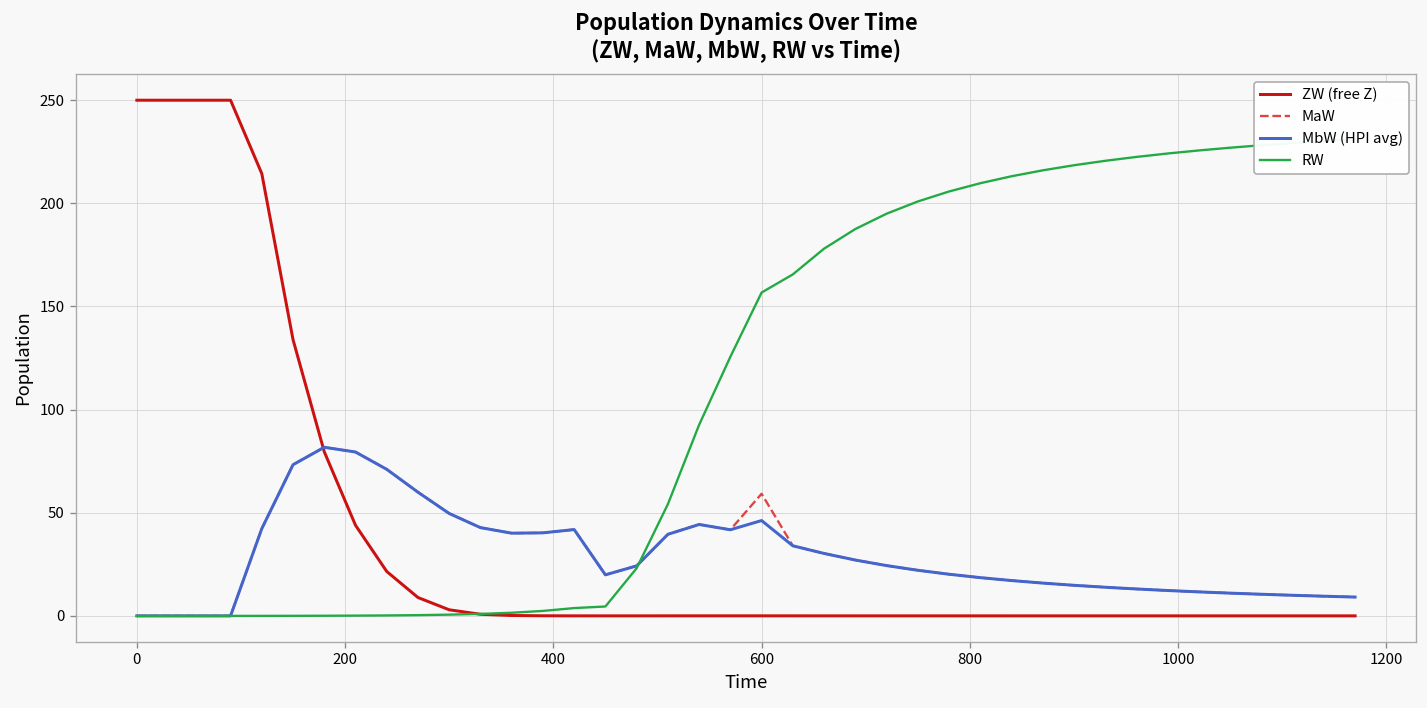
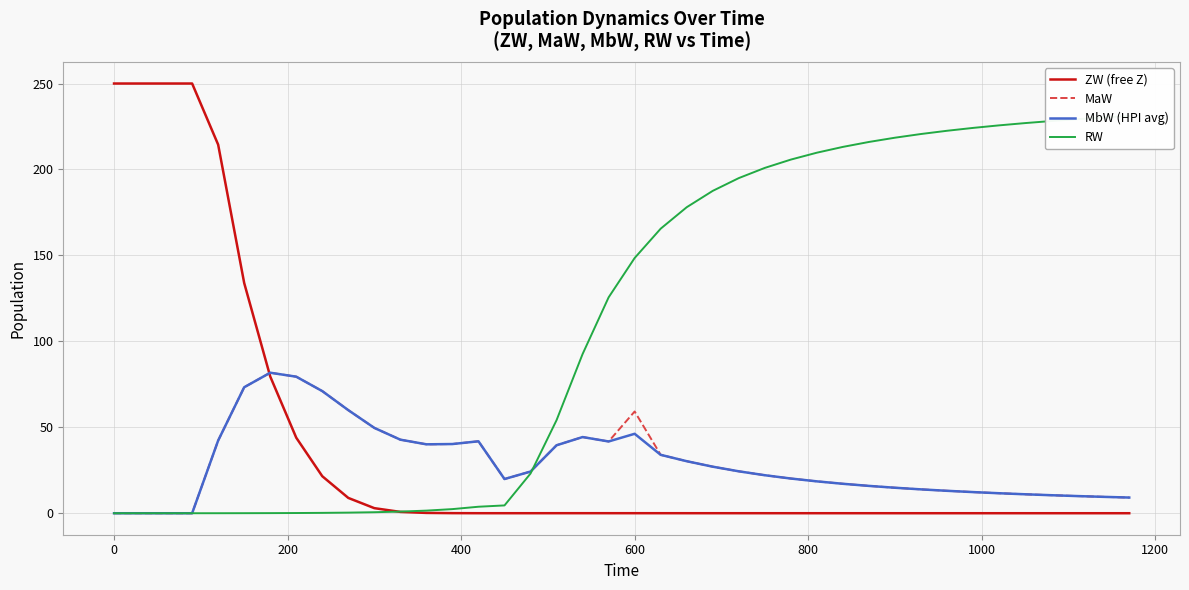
RW, 600: 157 -> 148
